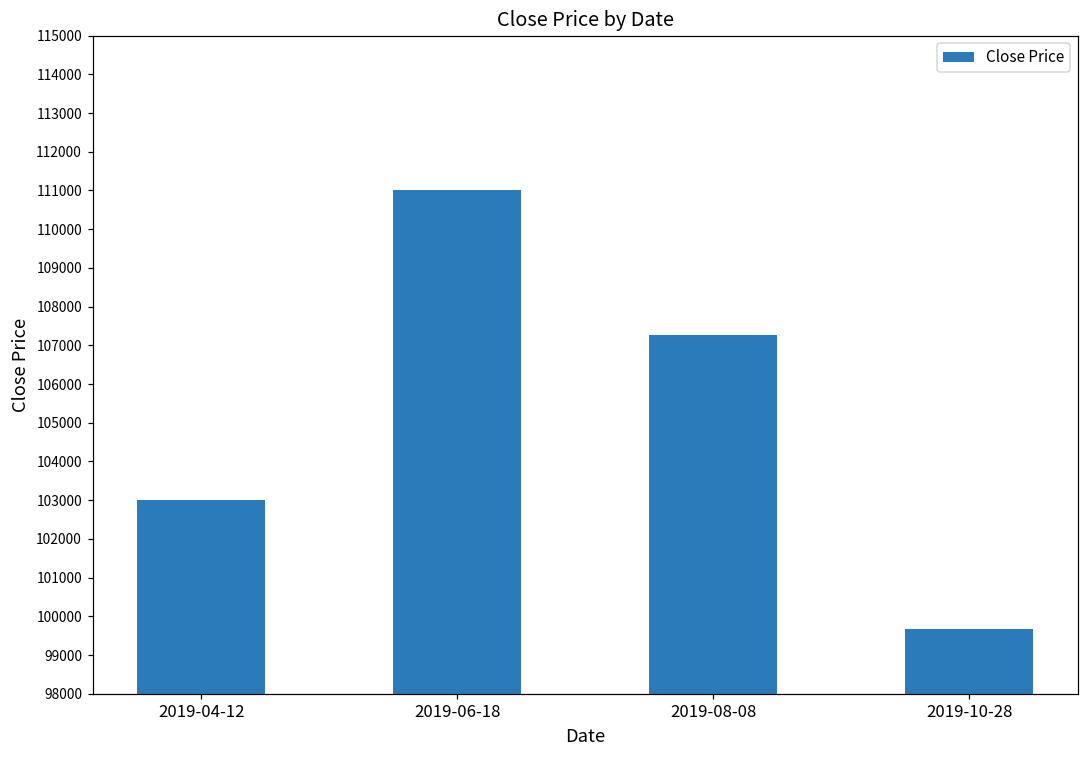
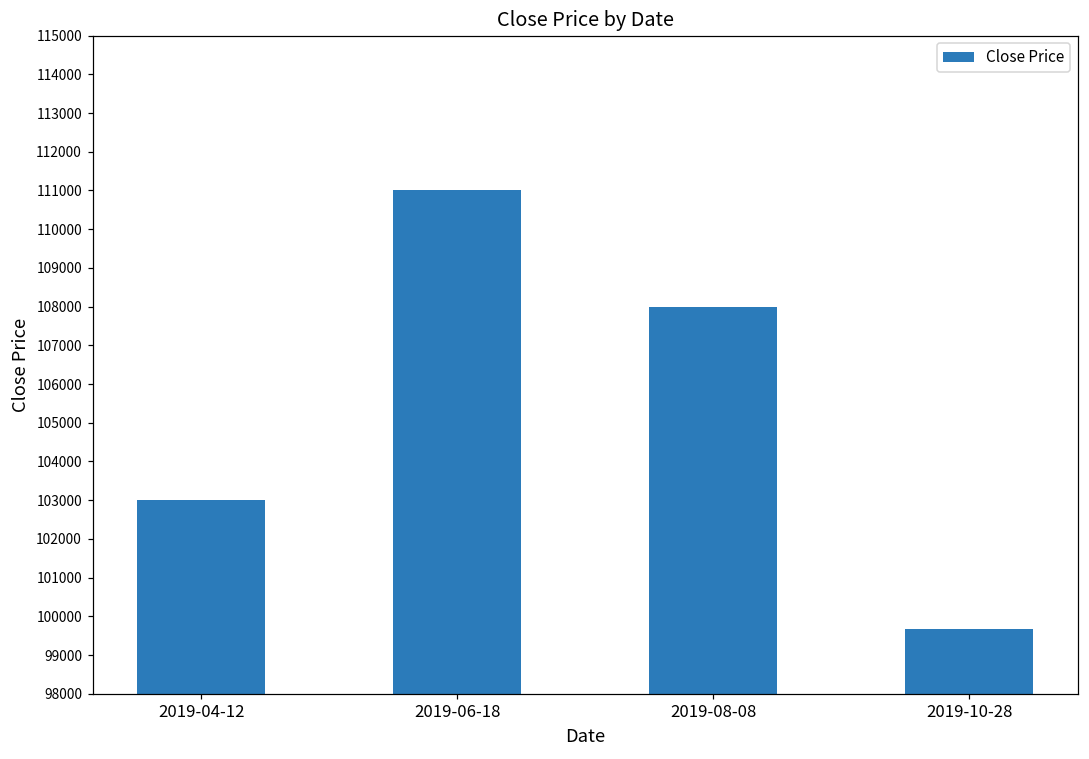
2019-08-08: 107300 -> 108000
